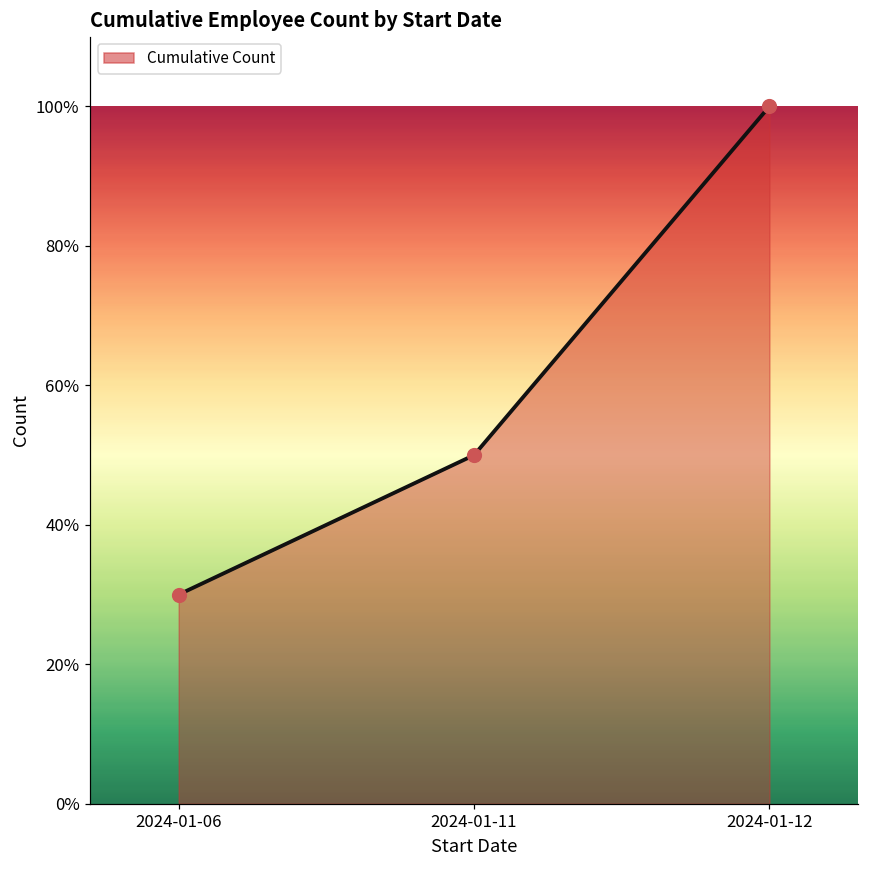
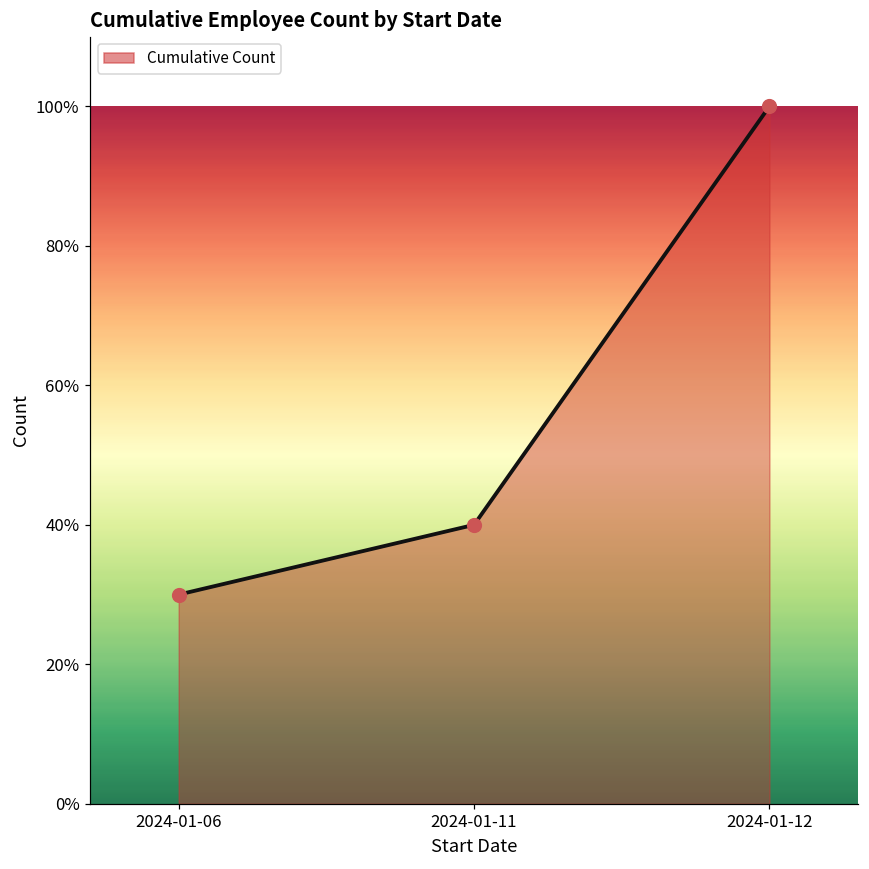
2024-01-11: 50% -> 40%
